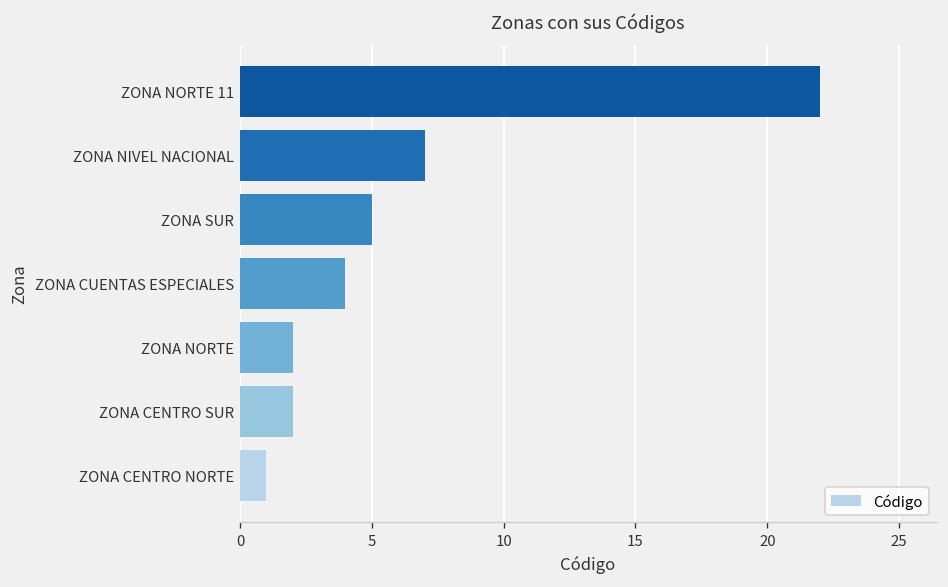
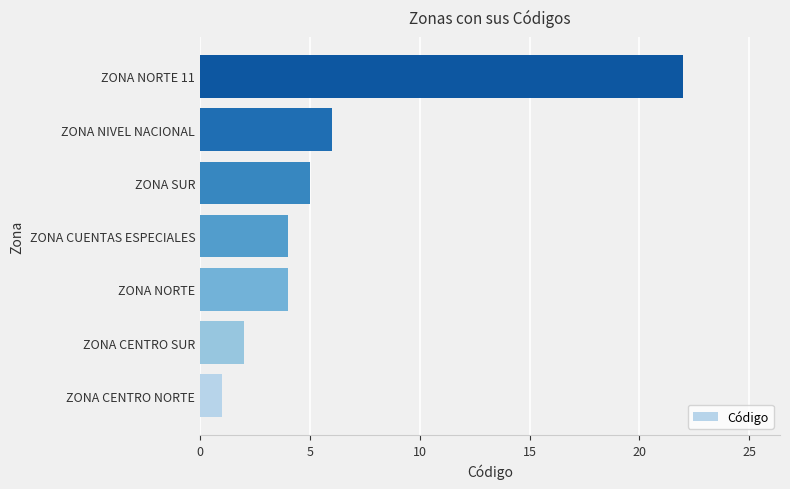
ZONA NIVEL NACIONAL: 7 -> 6
ZONA NORTE: 2 -> 4
